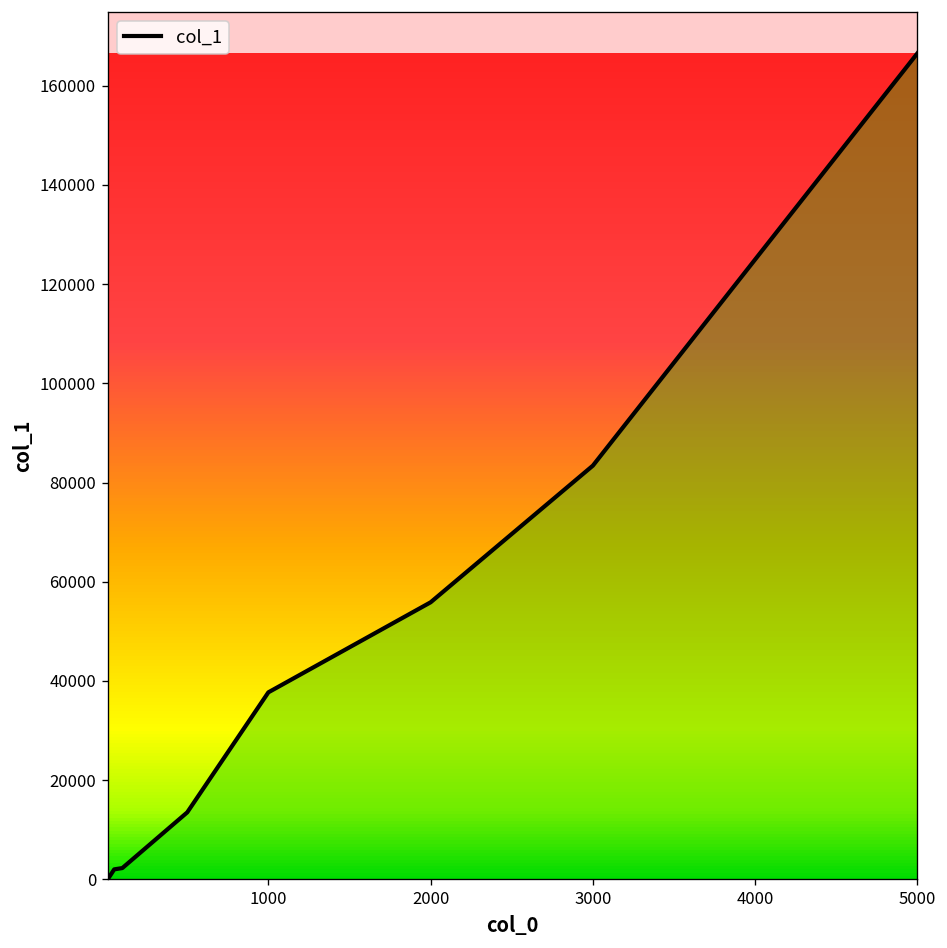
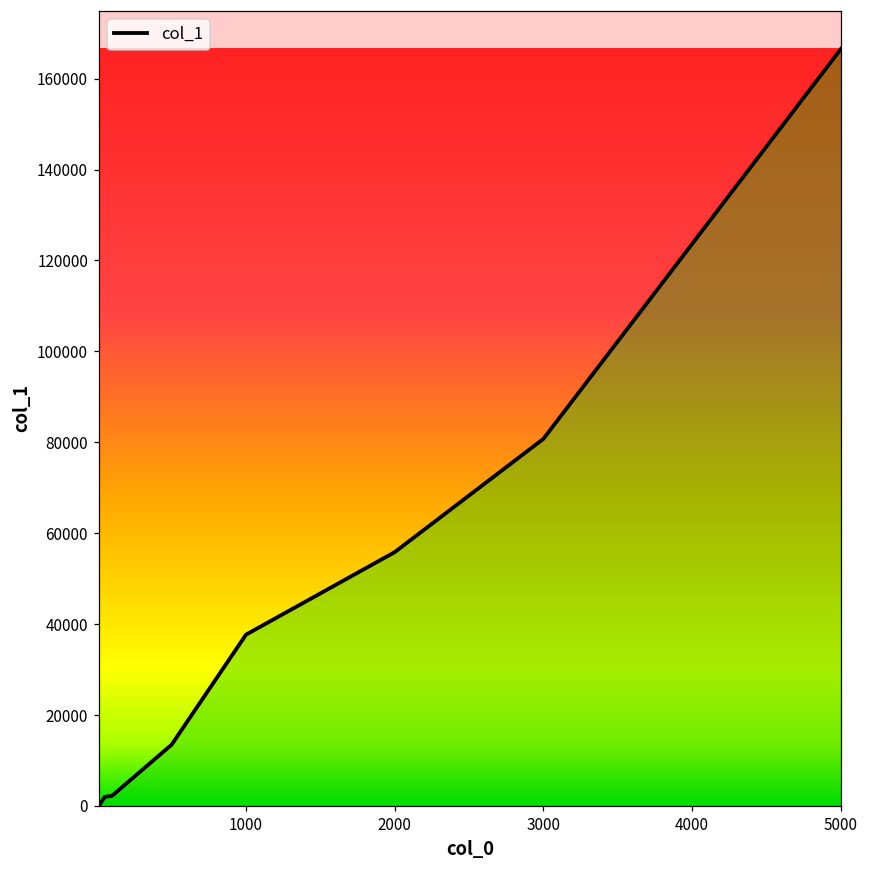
3000: 83000 -> 81000
